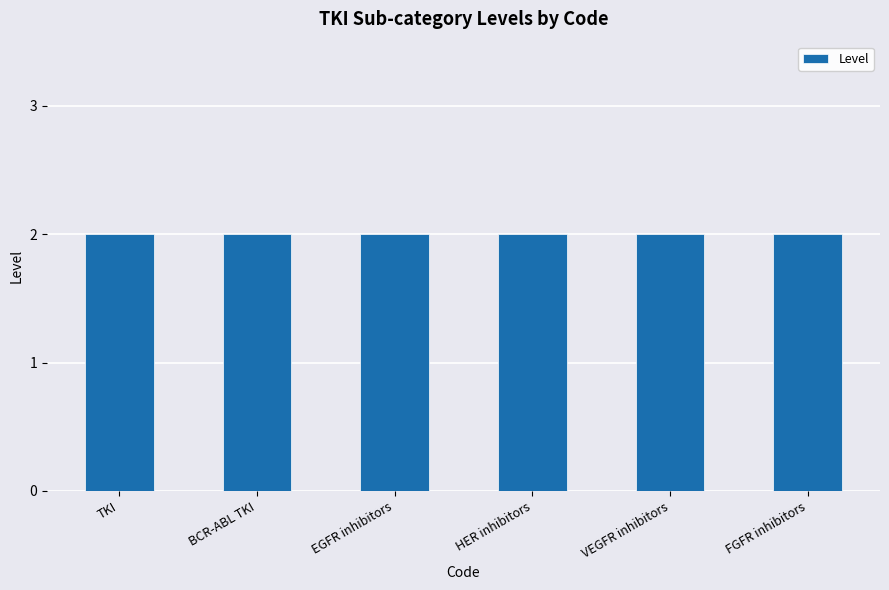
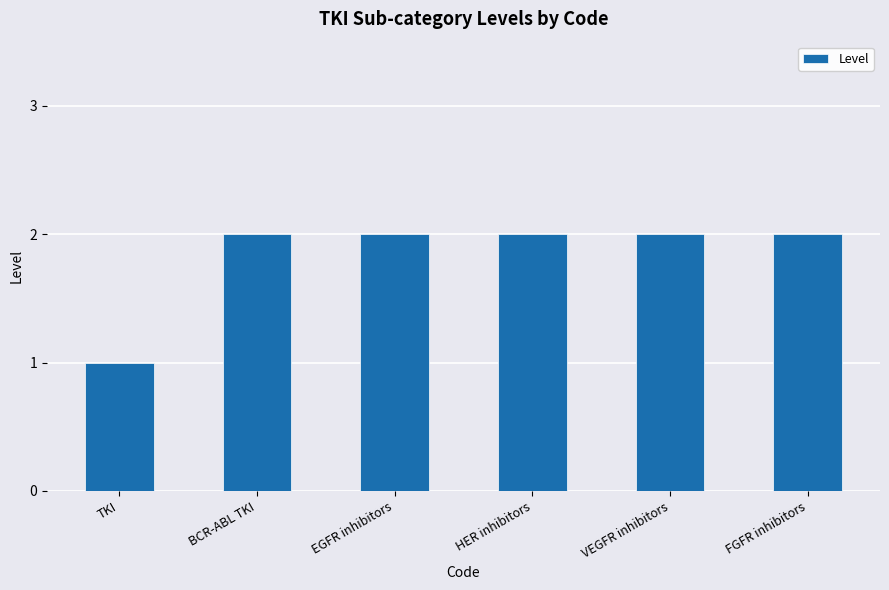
TKI: 2 -> 1
